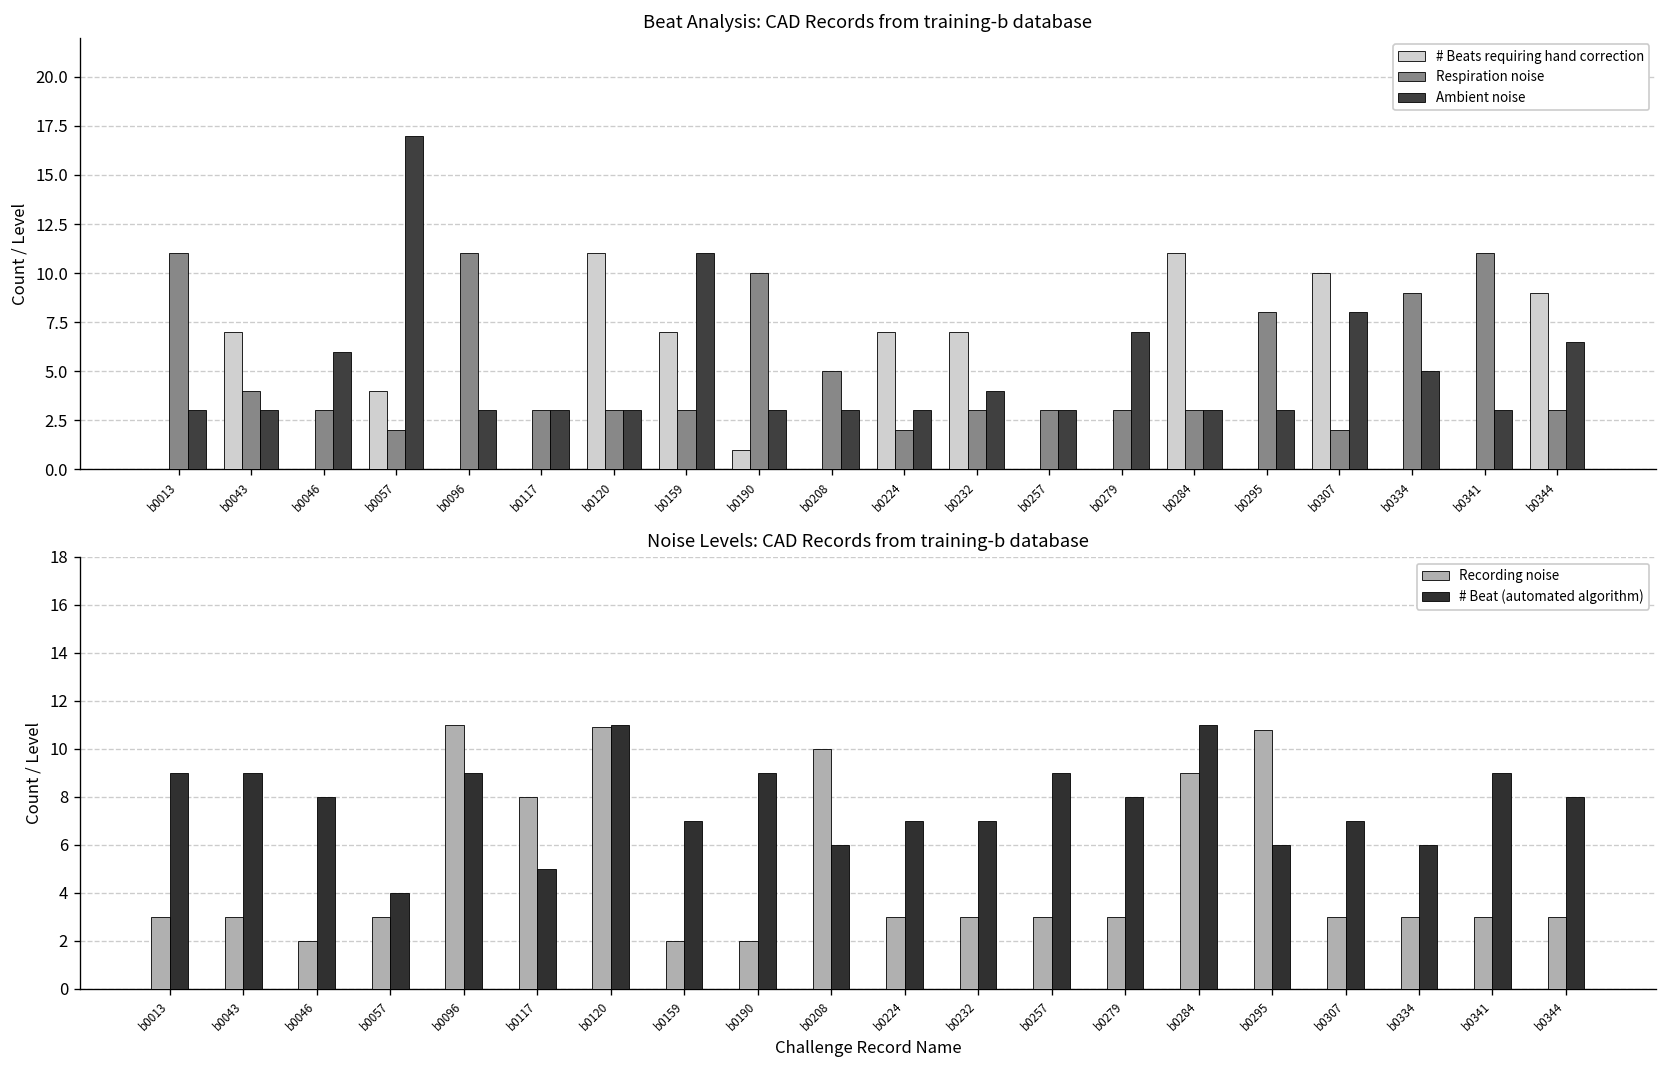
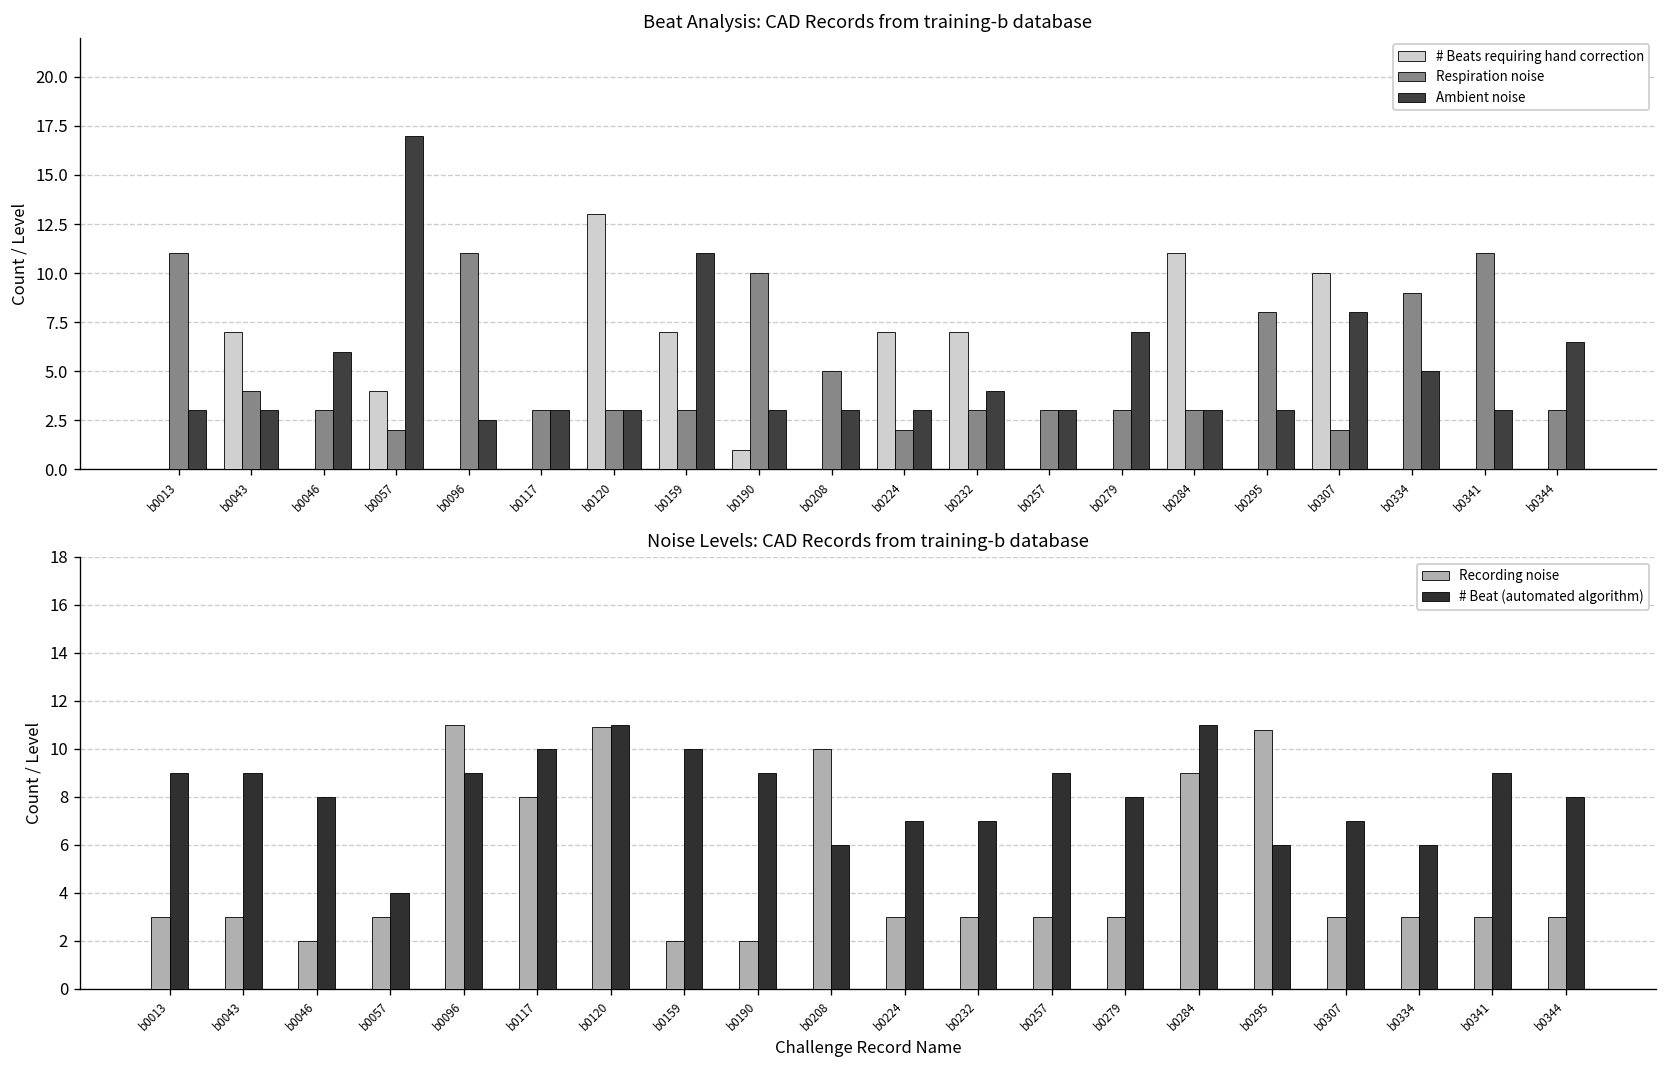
Beat Analysis: CAD Records from training-b database, Ambient noise, b0096: 3.0 -> 2.5
Beat Analysis: CAD Records from training-b database, # Beats requiring hand correction, b0120: 11 -> 13
Beat Analysis: CAD Records from training-b database, # Beats requiring hand correction, b0344: 9 -> 0
Noise Levels: CAD Records from training-b database, # Beat (automated algorithm), b0117: 5 -> 10
Noise Levels: CAD Records from training-b database, # Beat (automated algorithm), b0159: 7 -> 10
